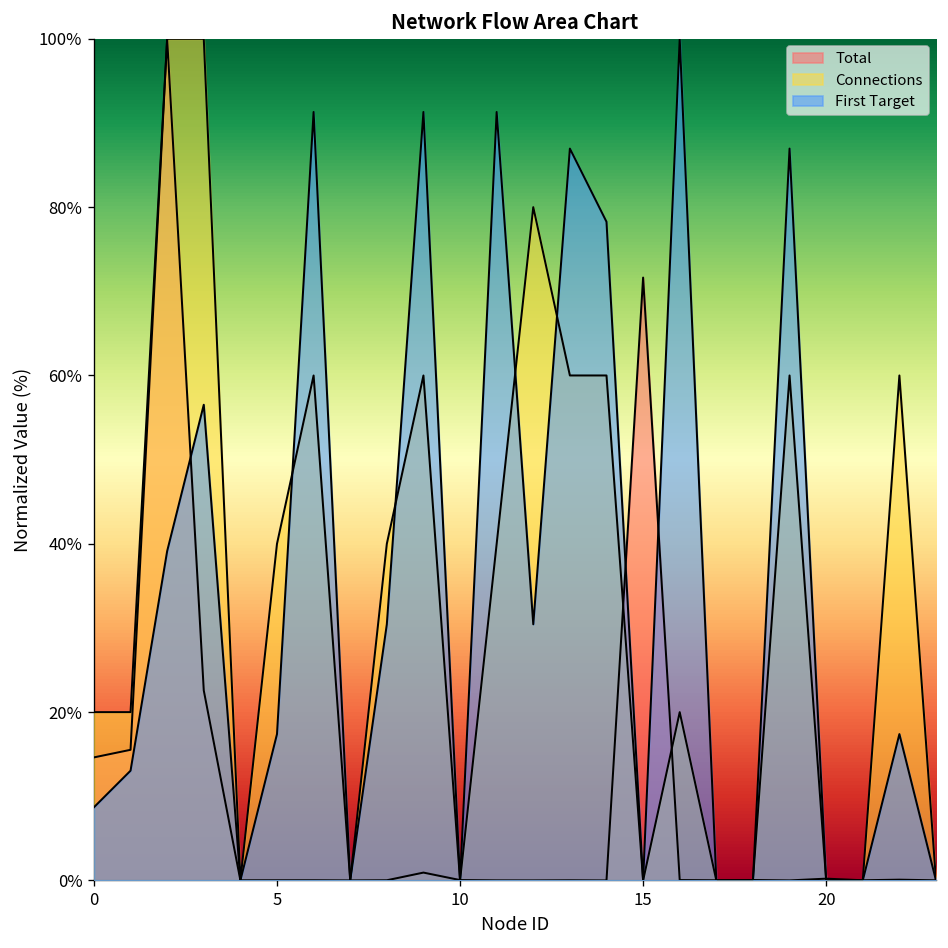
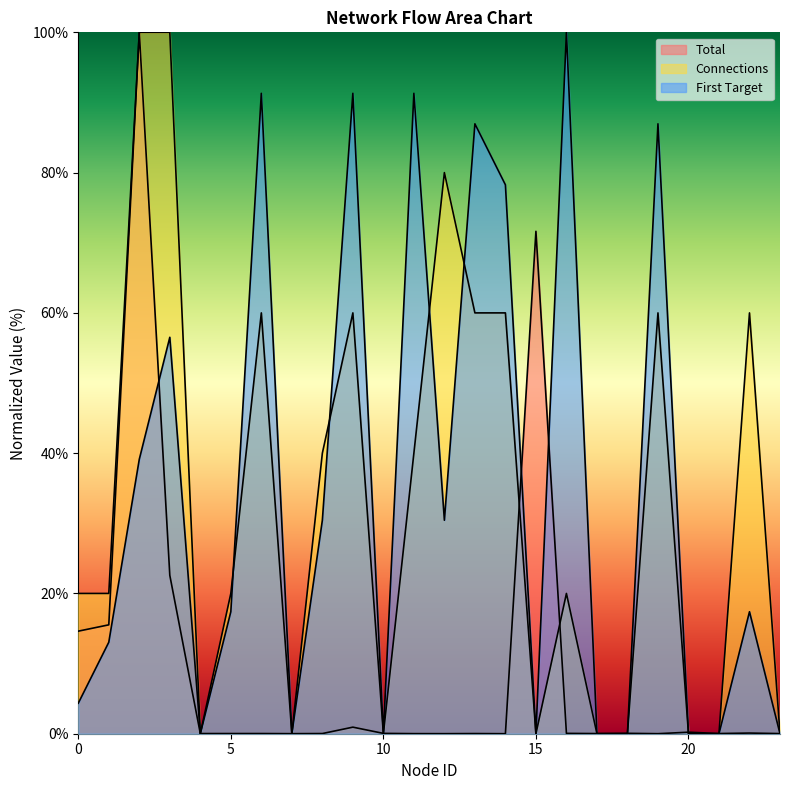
First Target, 0: 9% -> 4%
Connections, 5: 40% -> 20%
